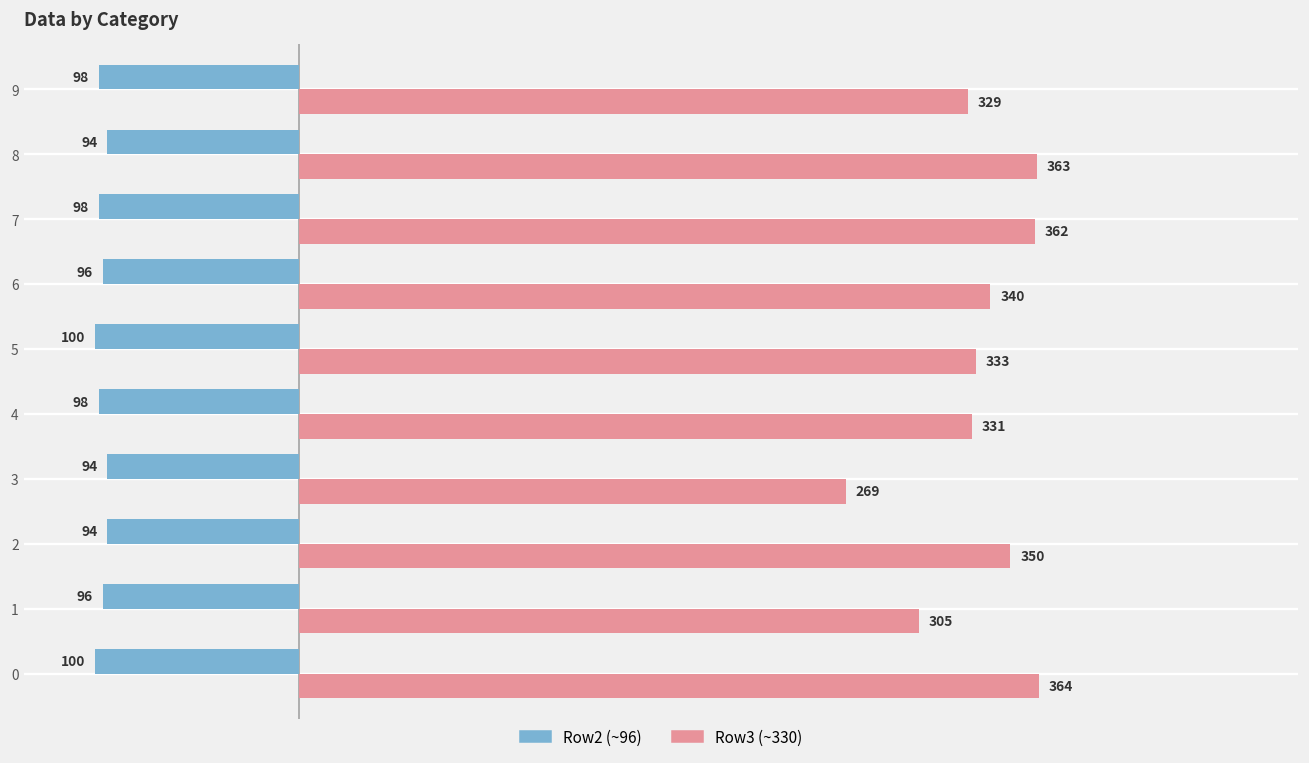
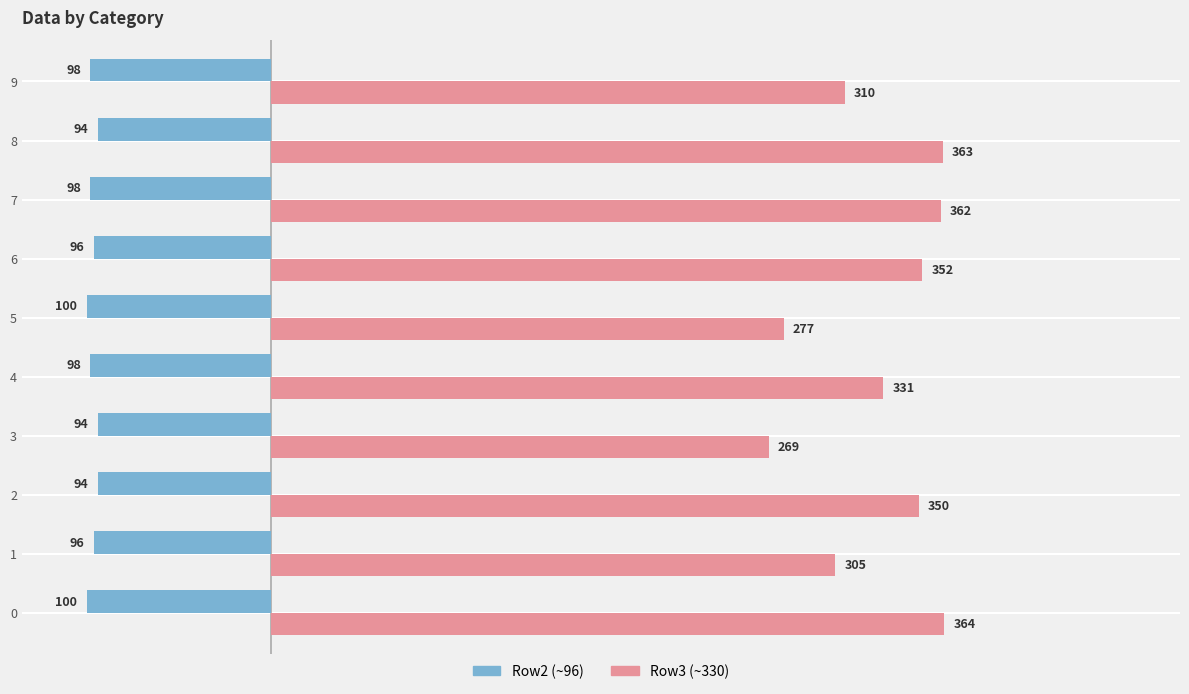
Row3 (~330), 9: 329 -> 310
Row3 (~330), 6: 340 -> 352
Row3 (~330), 5: 333 -> 277
